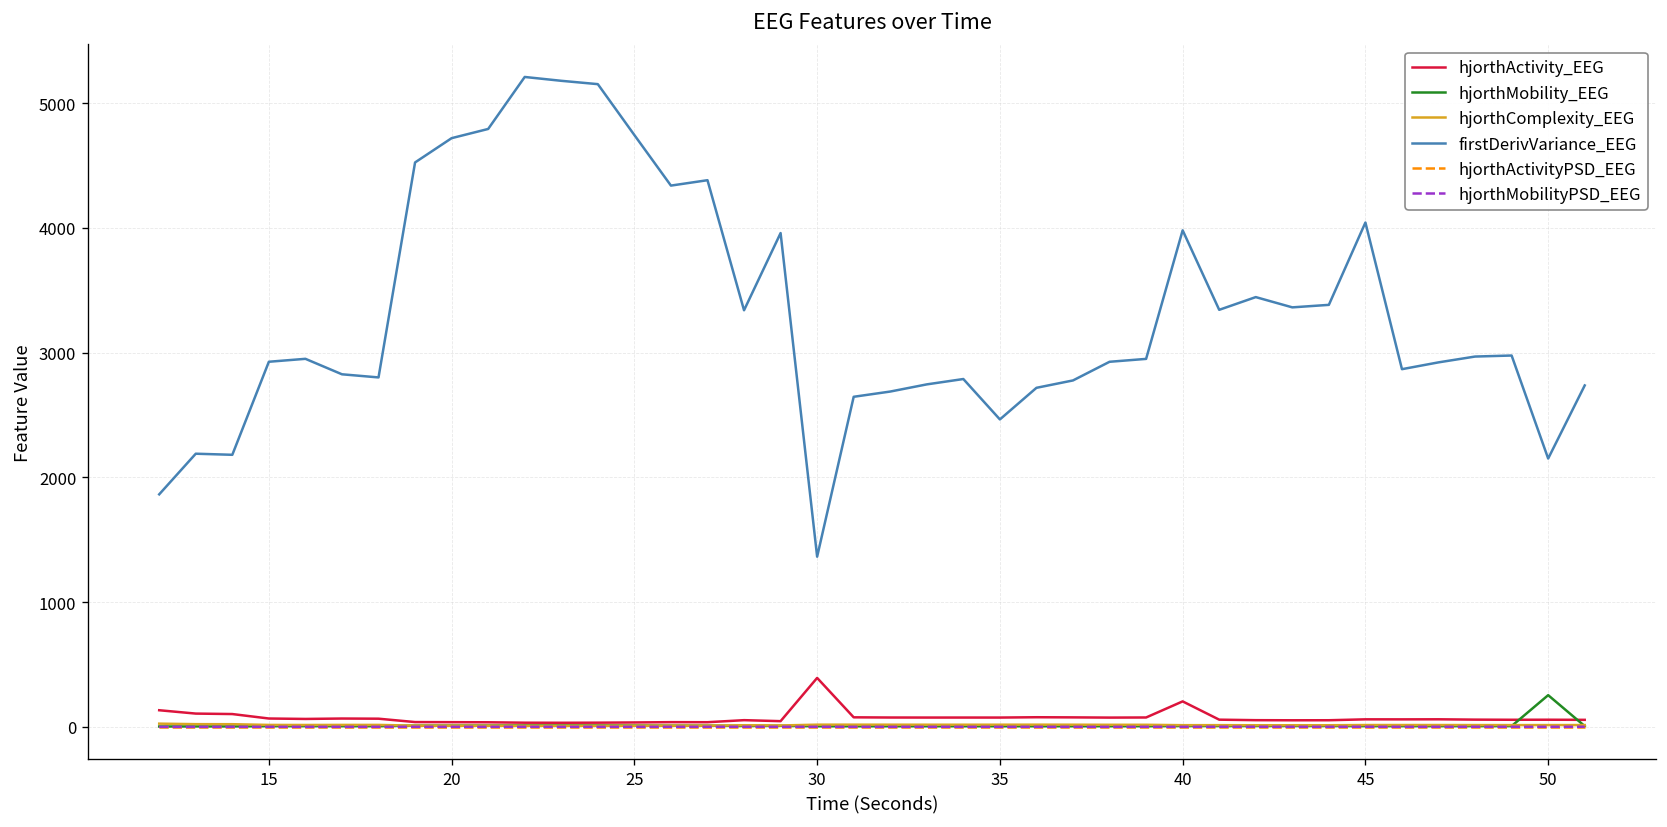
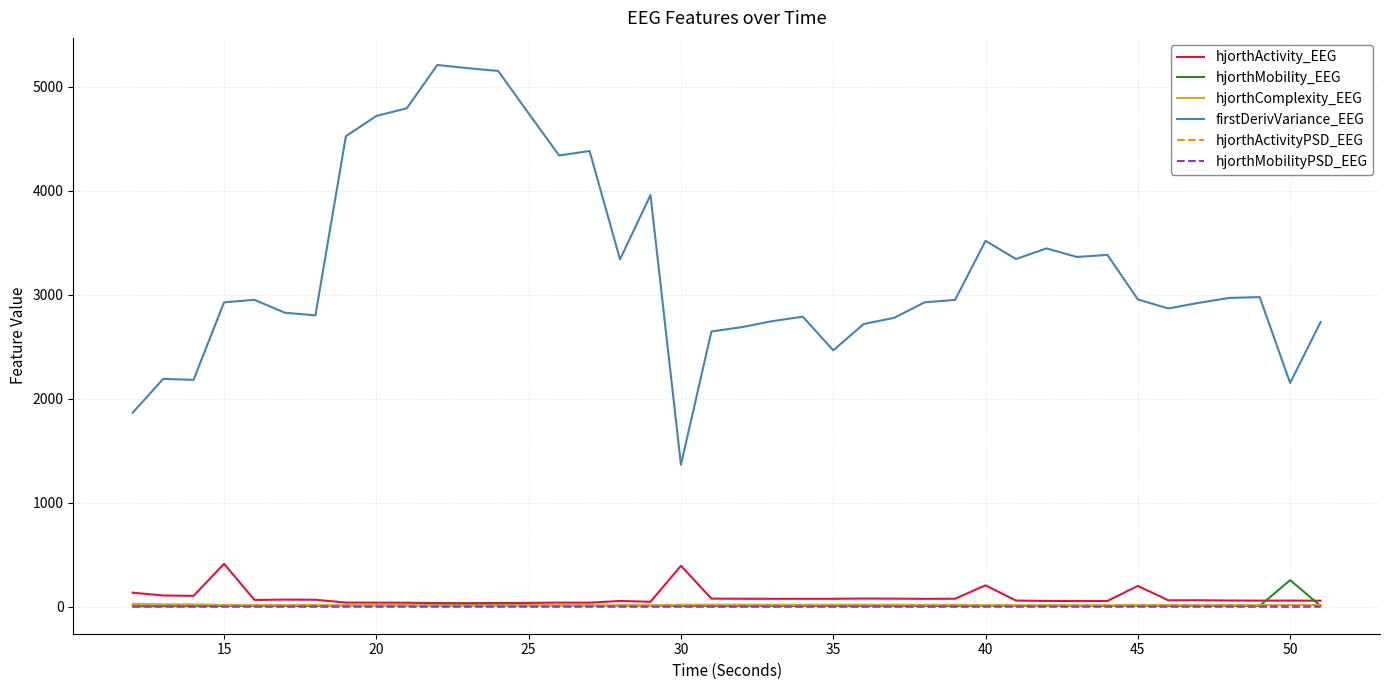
hjorthActivity_EEG, 15: 70 -> 410
firstDerivVariance_EEG, 40: 3980 -> 3520
hjorthActivity_EEG, 45: 60 -> 200
firstDerivVariance_EEG, 45: 4040 -> 2960
